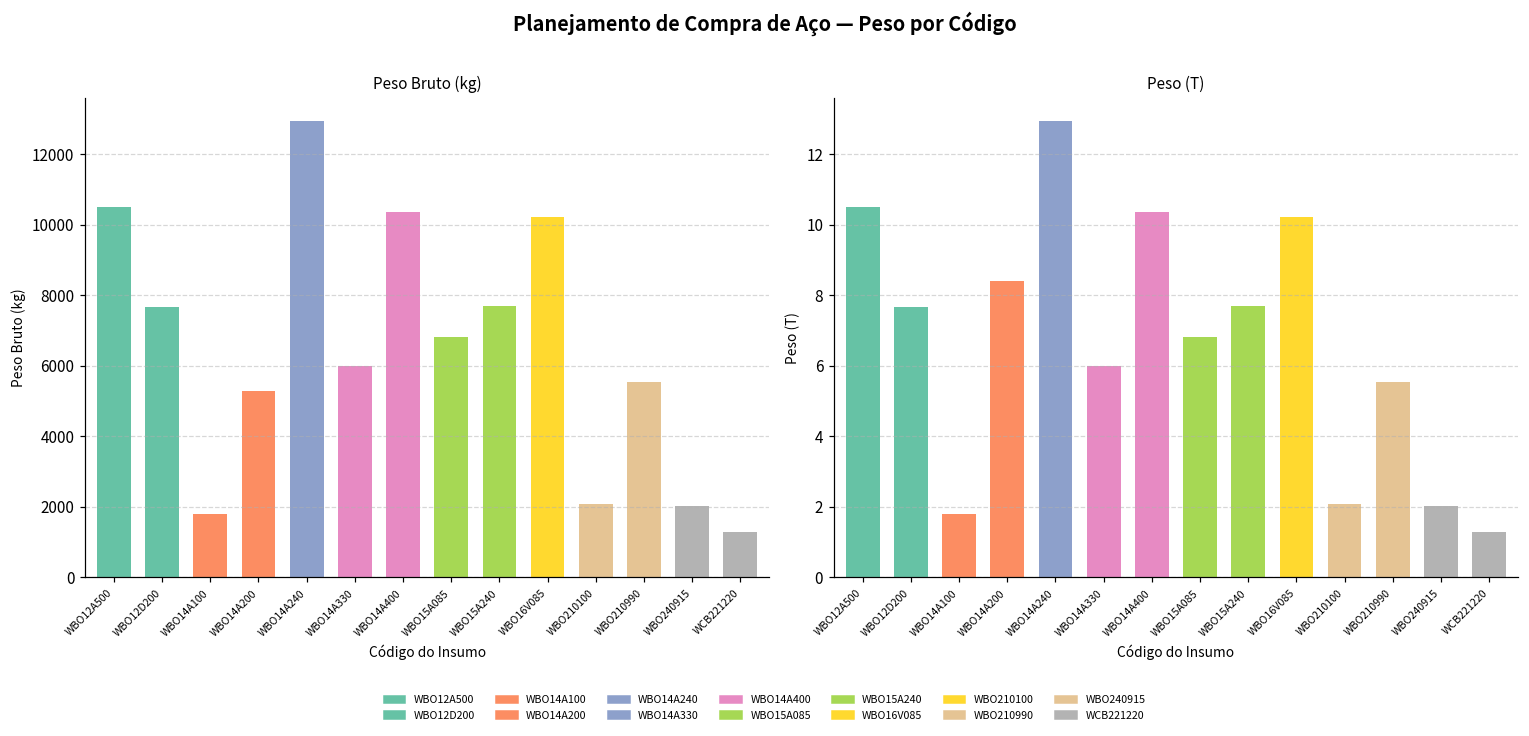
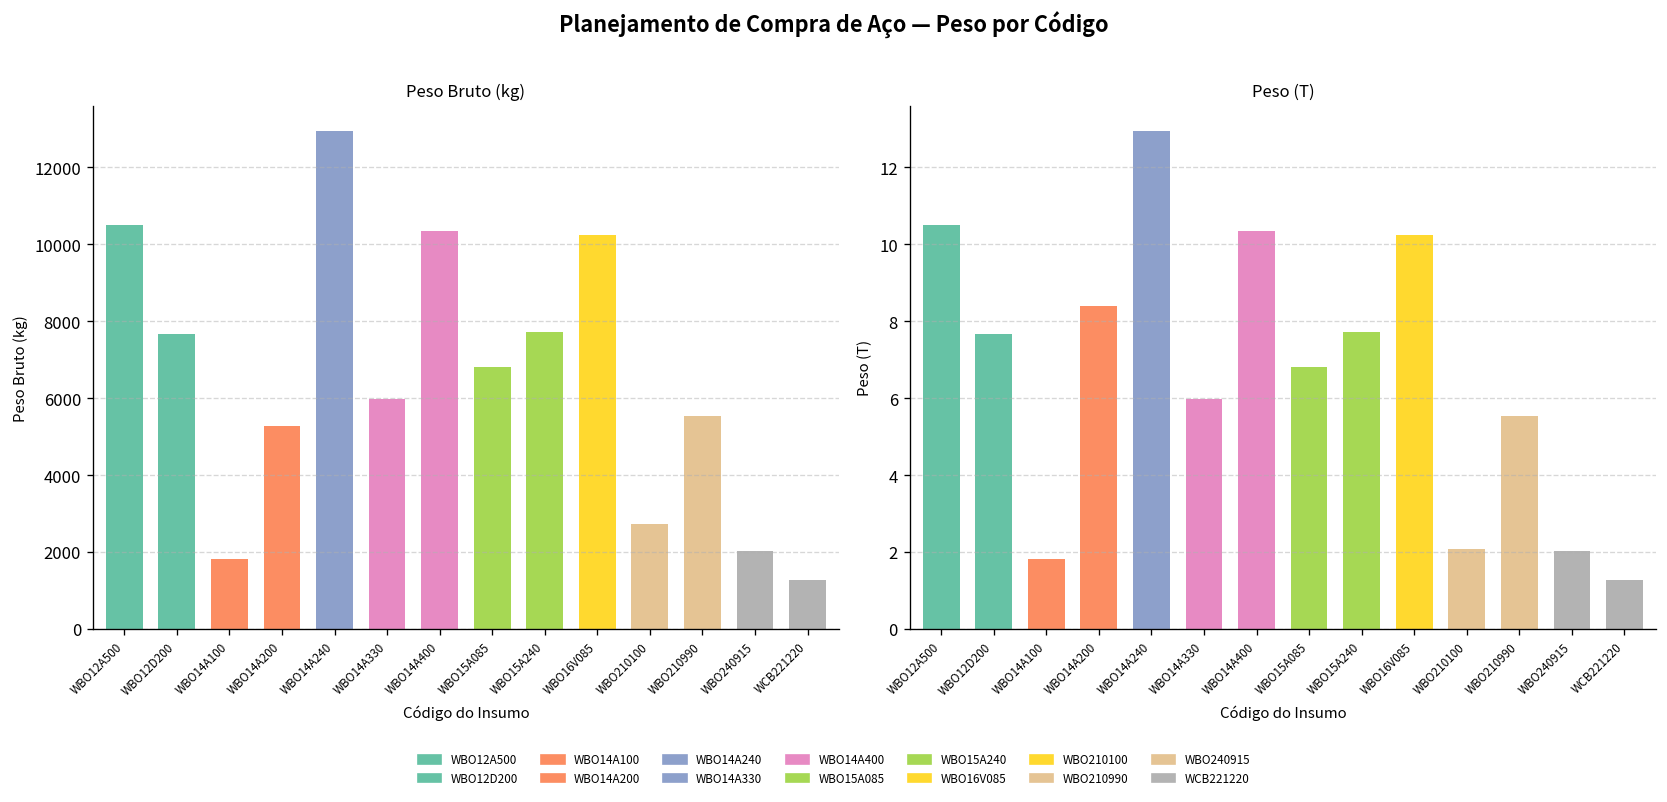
Peso Bruto (kg), WBO210100: 2100 -> 2700
